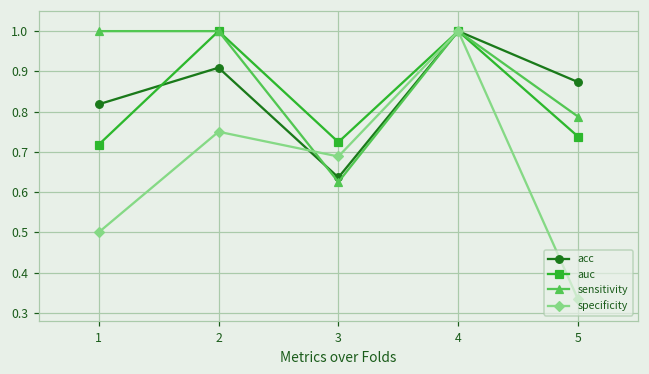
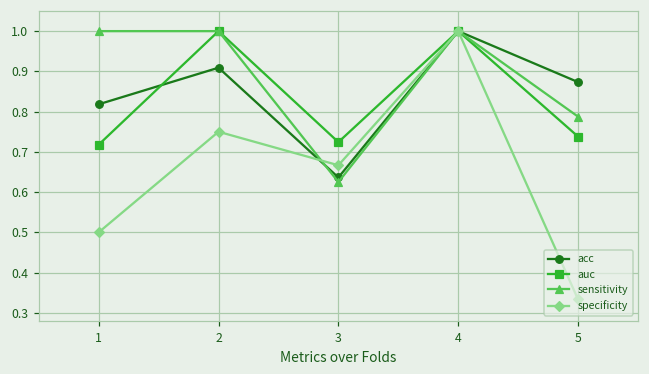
specificity, 3: 0.69 -> 0.67
